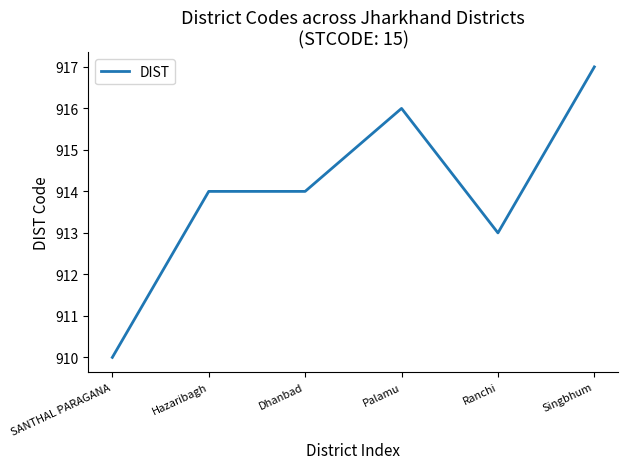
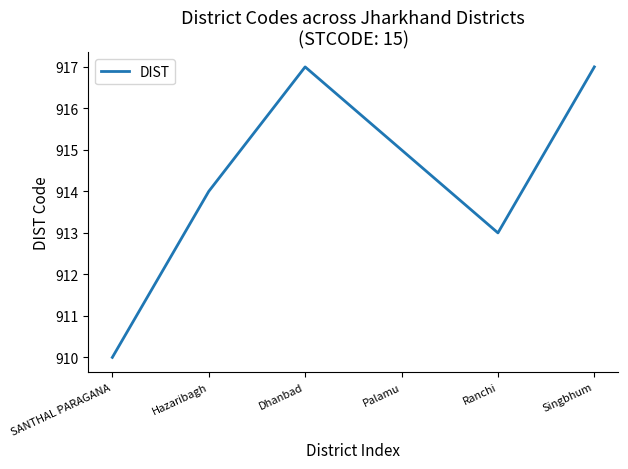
Dhanbad: 914 -> 917
Palamu: 916 -> 915
